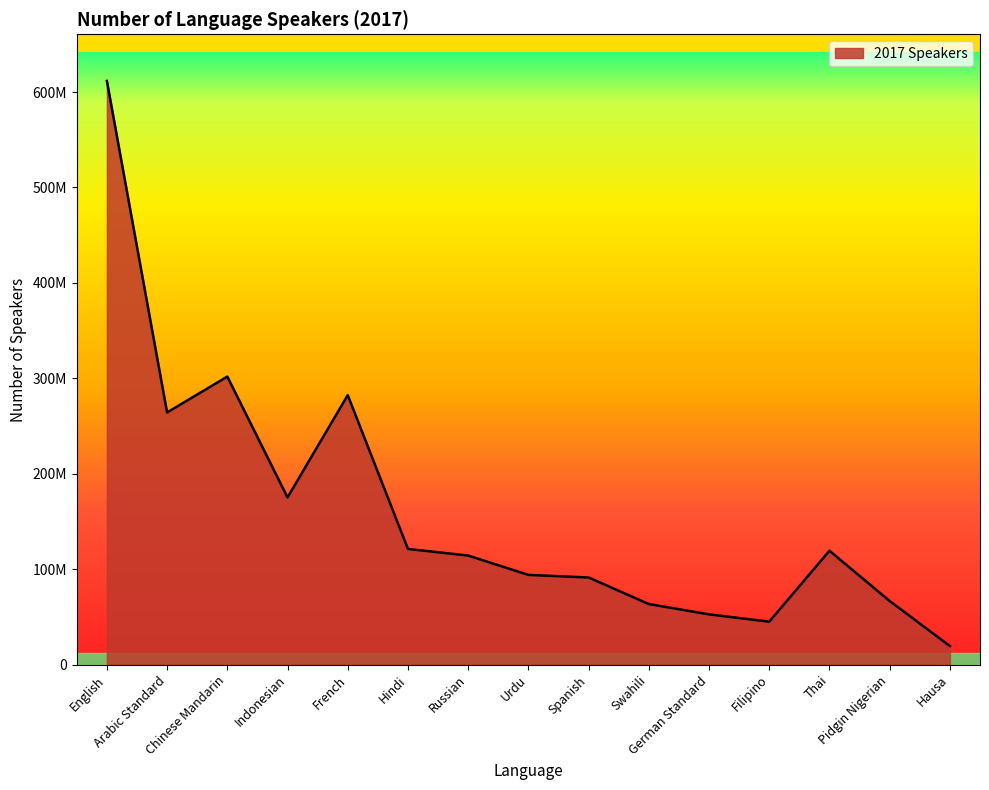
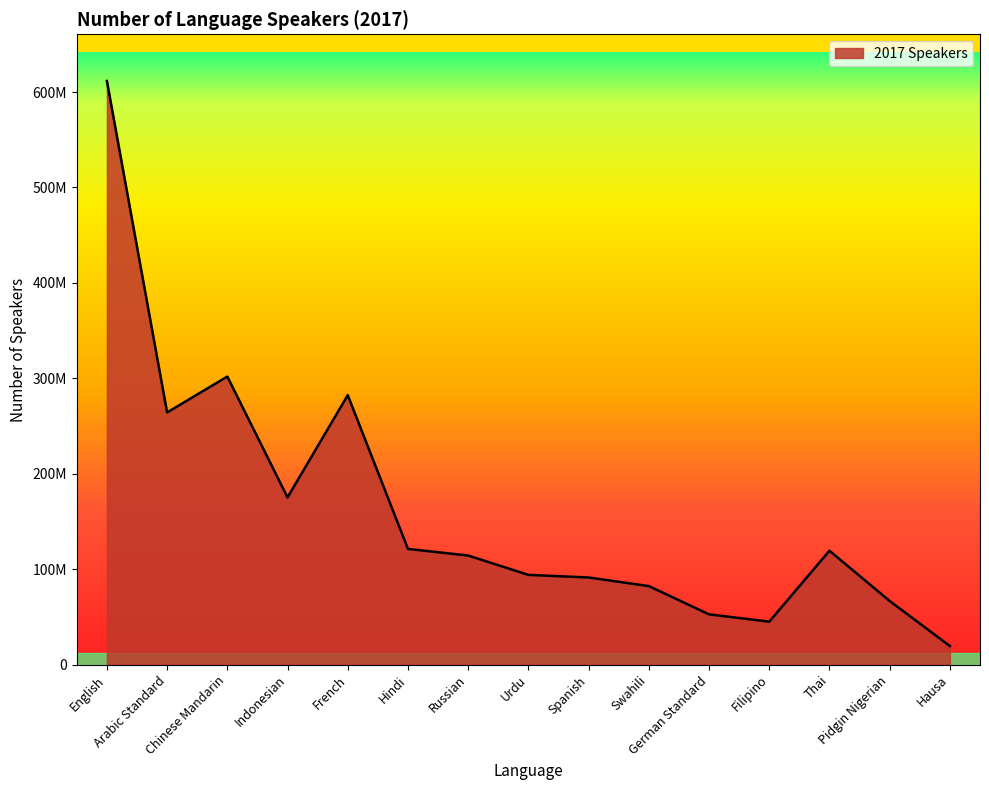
Swahili: 60000000 -> 80000000
